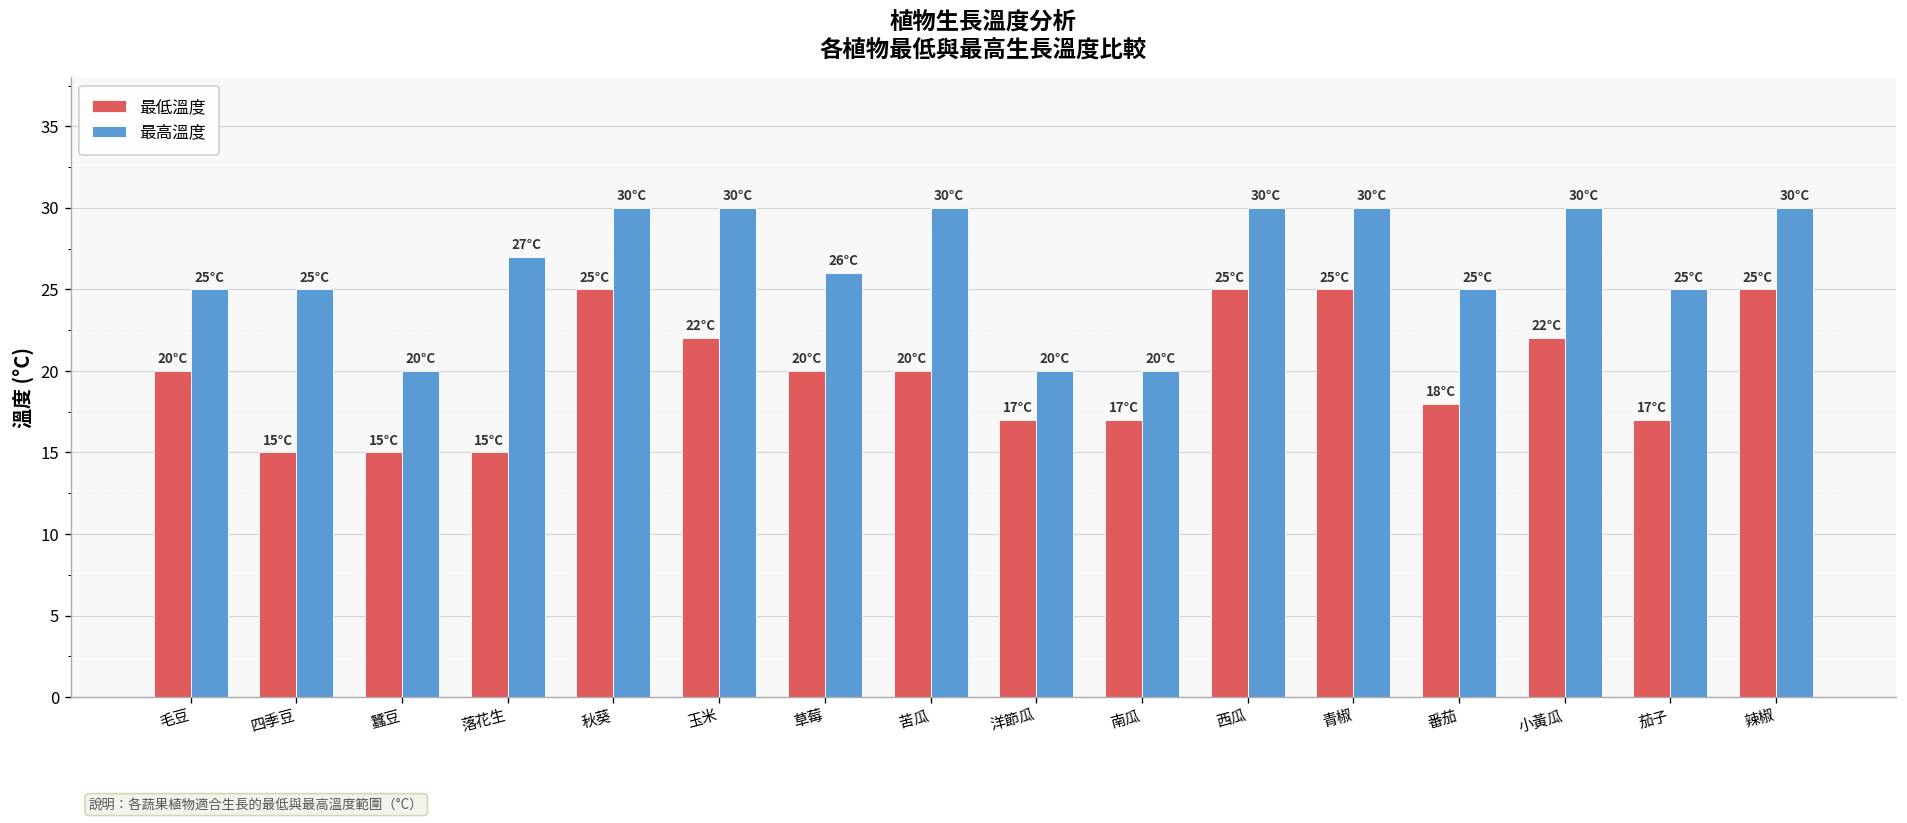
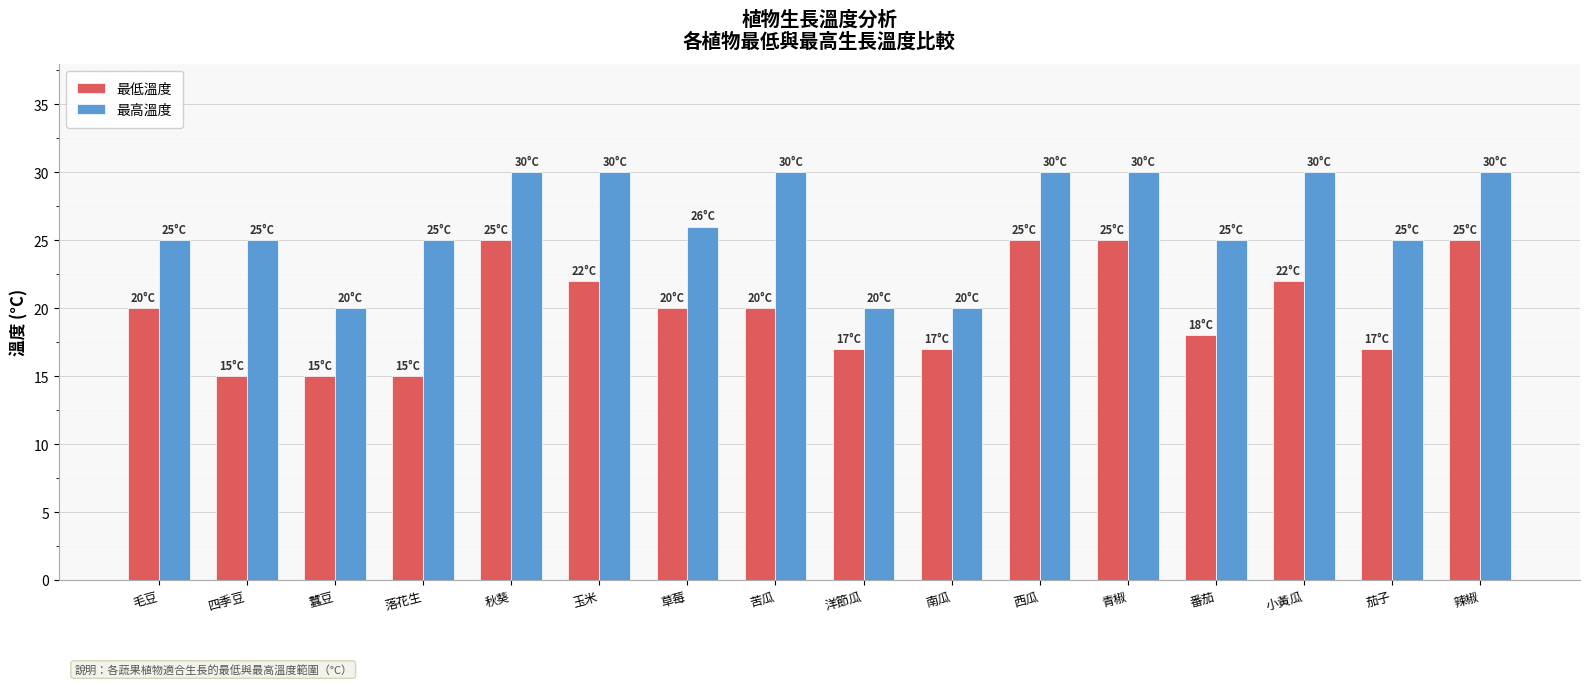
最高溫度, 落花生: 27°C -> 25°C
